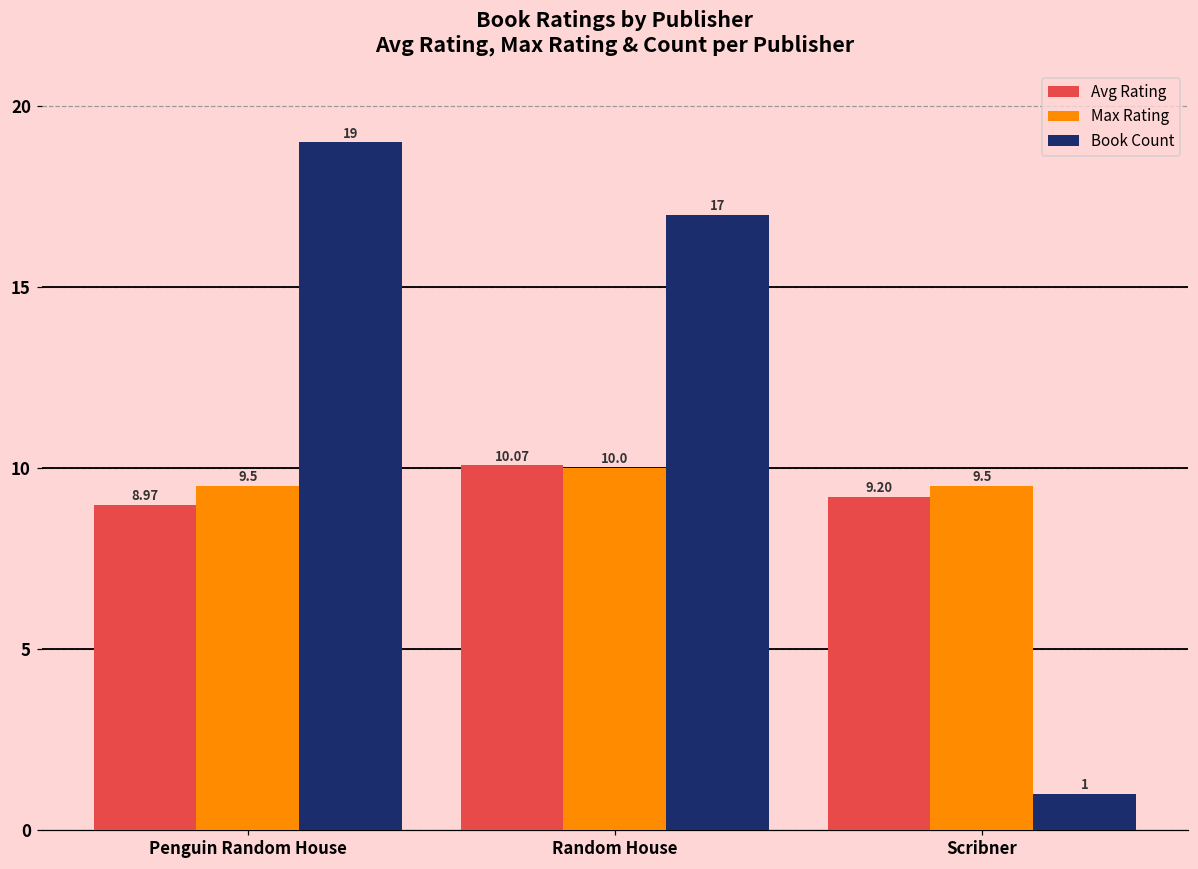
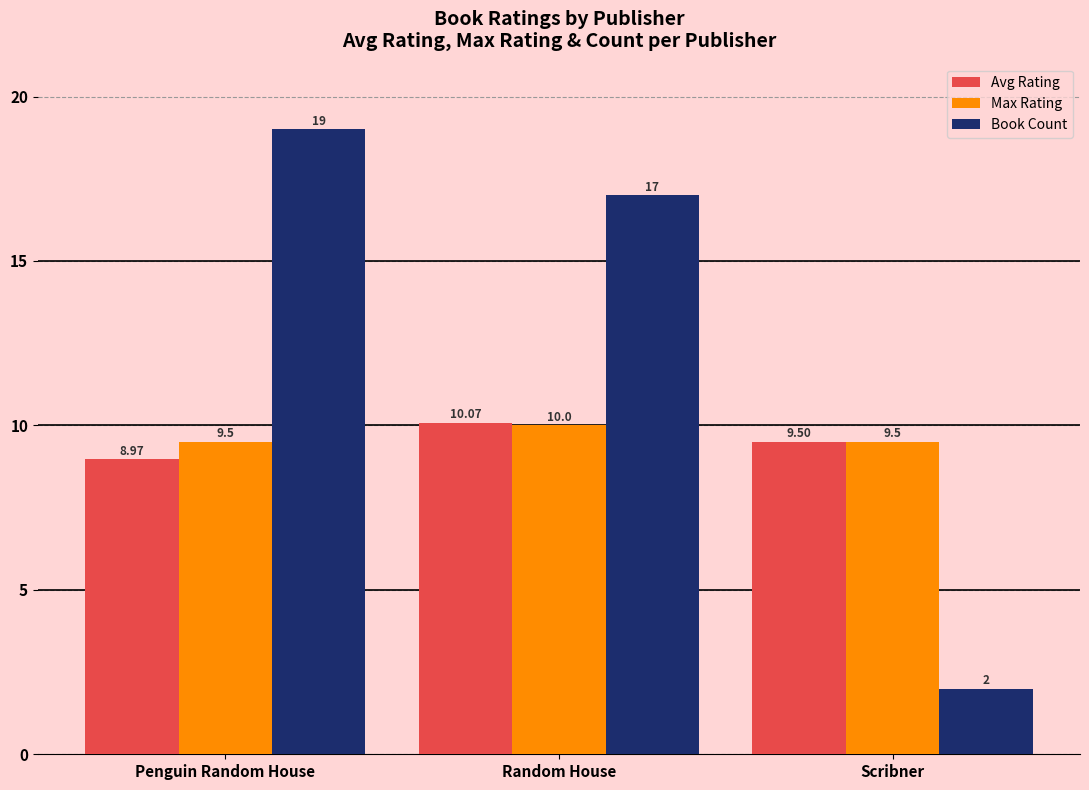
Avg Rating, Scribner: 9.20 -> 9.50
Book Count, Scribner: 1 -> 2
